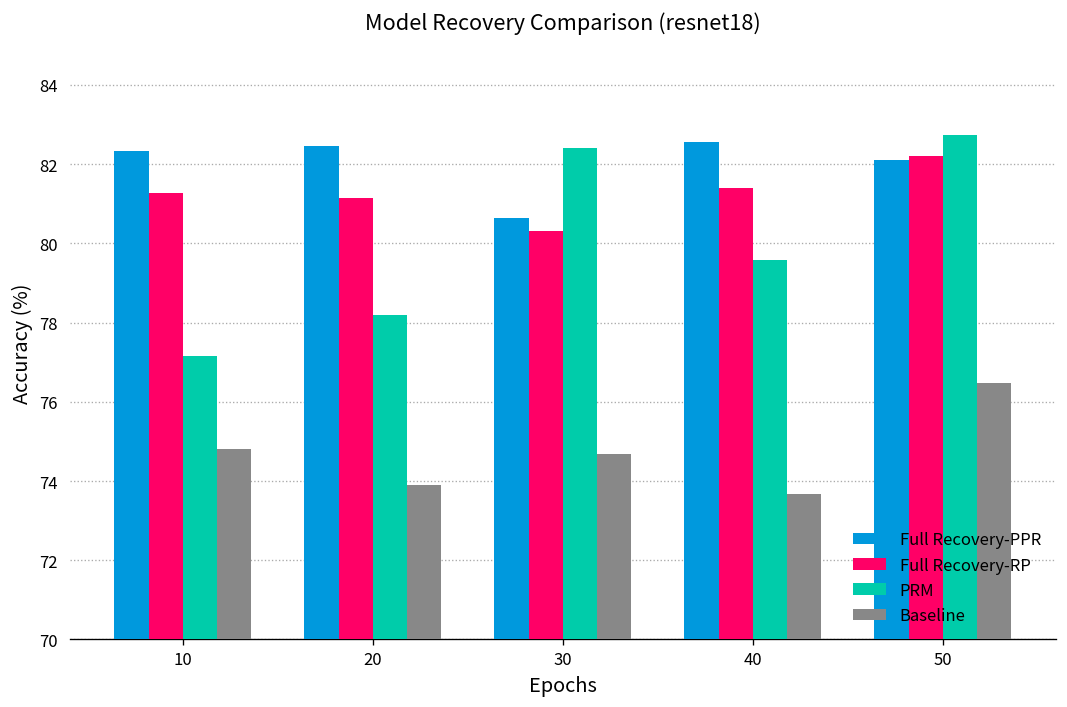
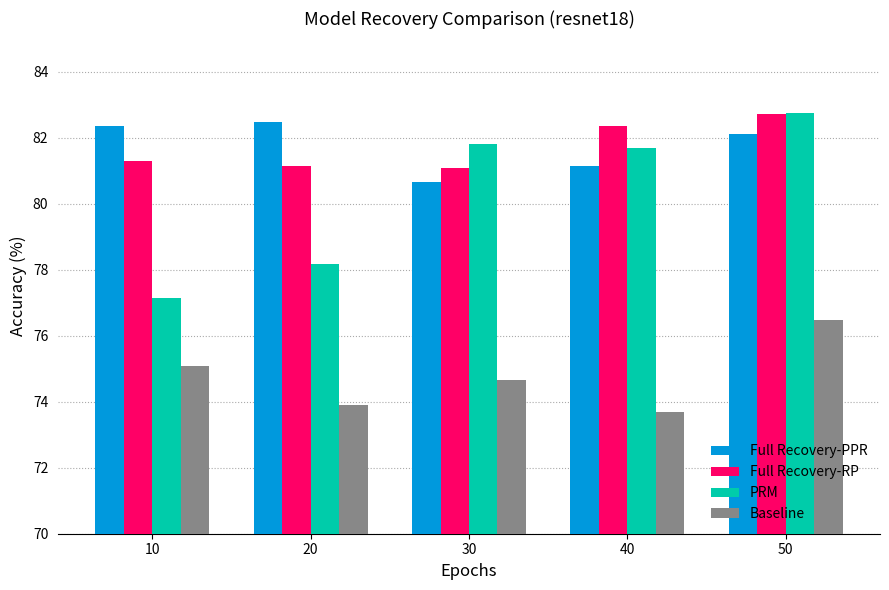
Baseline, 10: 74.8 -> 75.1
Full Recovery-RP, 30: 80.3 -> 81.1
PRM, 30: 82.4 -> 81.8
Full Recovery-PPR, 40: 82.6 -> 81.1
Full Recovery-RP, 40: 81.4 -> 82.3
PRM, 40: 79.6 -> 81.7
Full Recovery-RP, 50: 82.2 -> 82.7
